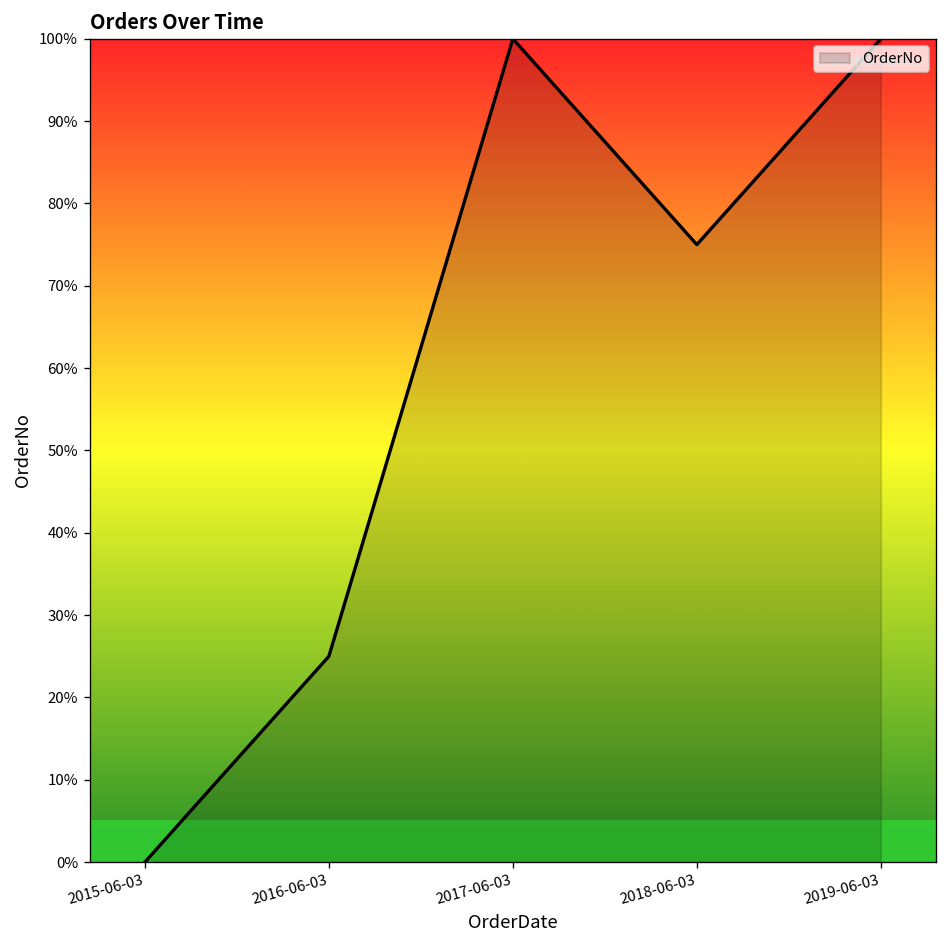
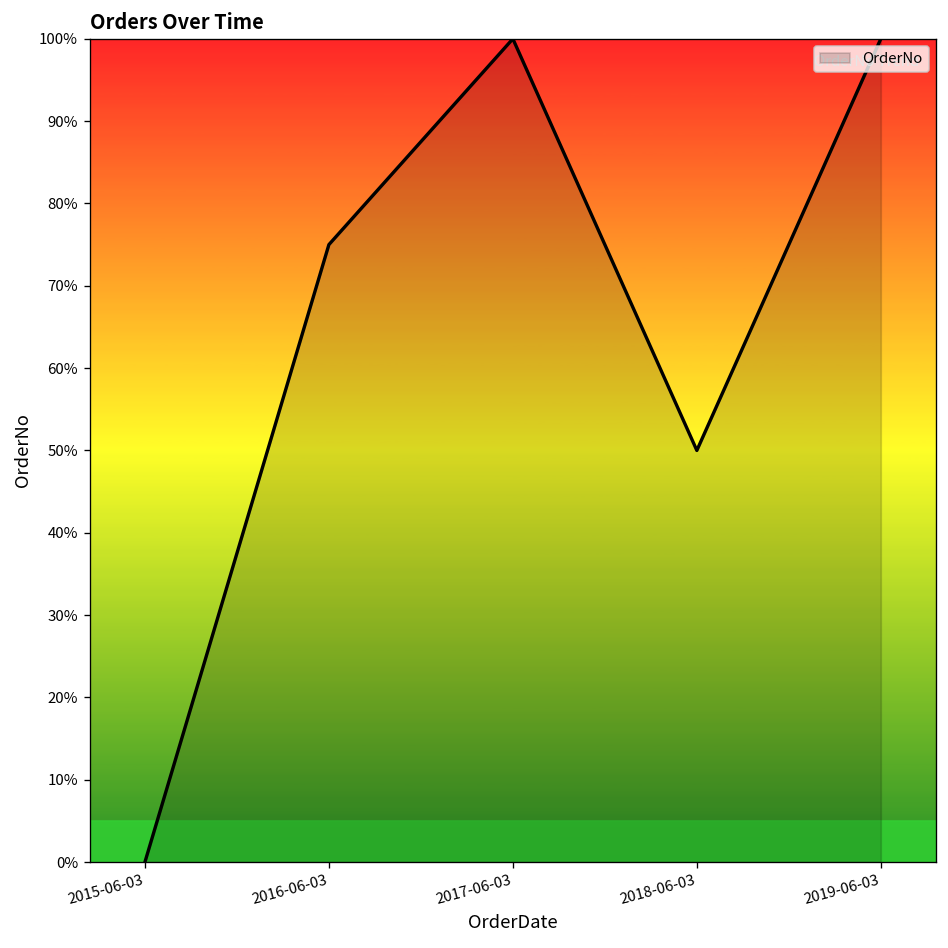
2016-06-03: 25% -> 75%
2018-06-03: 75% -> 50%
